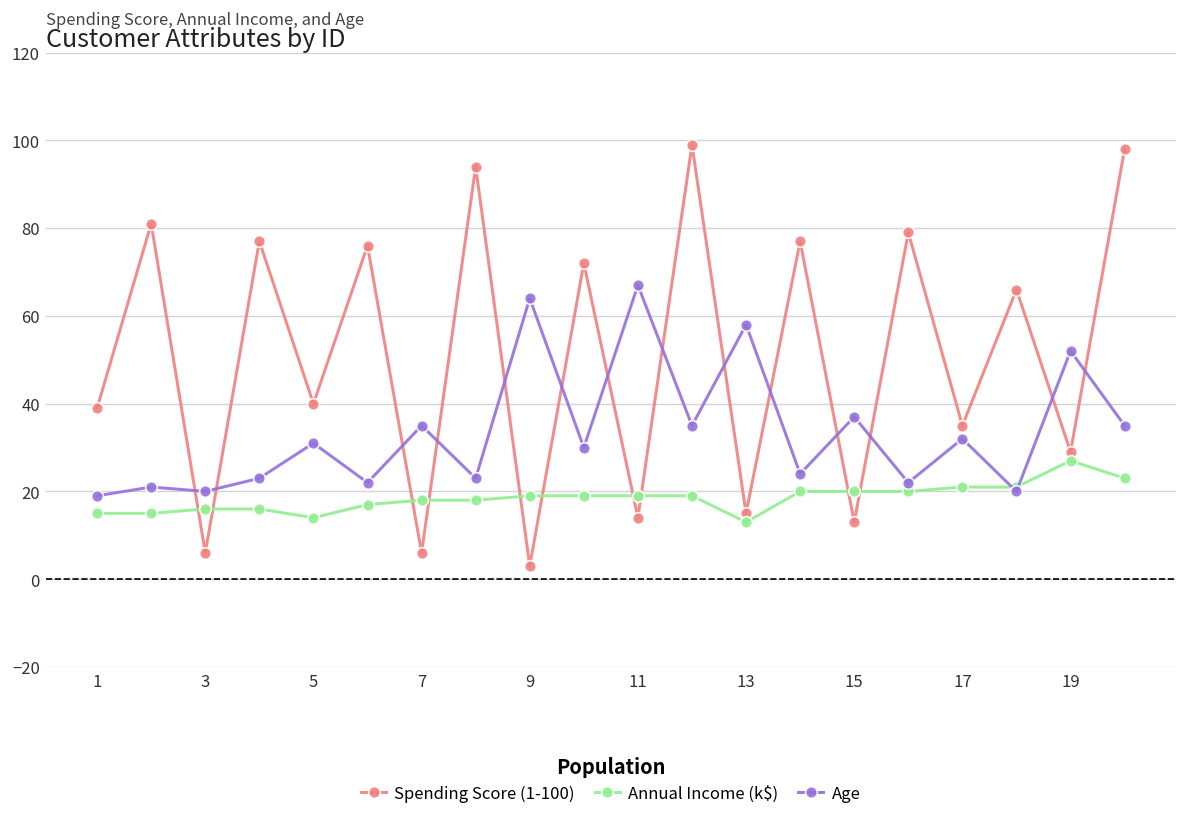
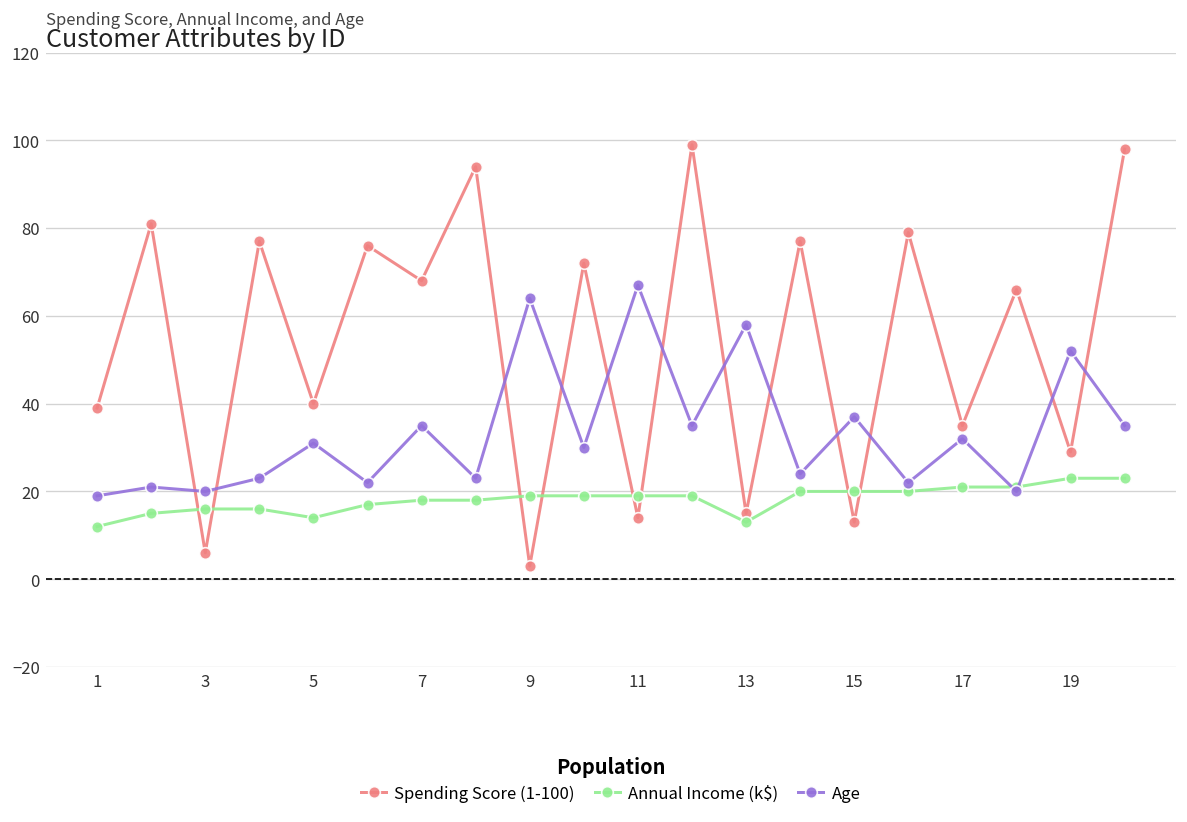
Annual Income (k$), 1: 15 -> 12
Spending Score (1-100), 7: 6 -> 68
Annual Income (k$), 19: 27 -> 23
